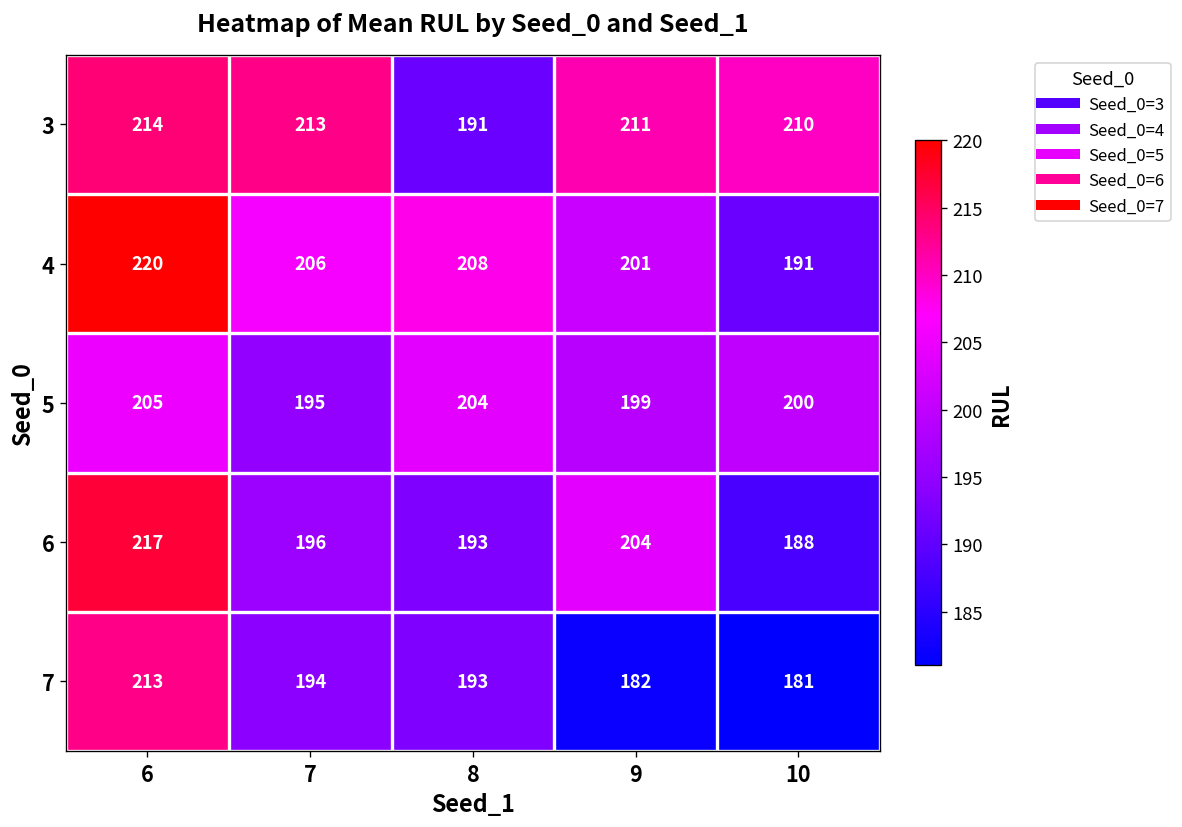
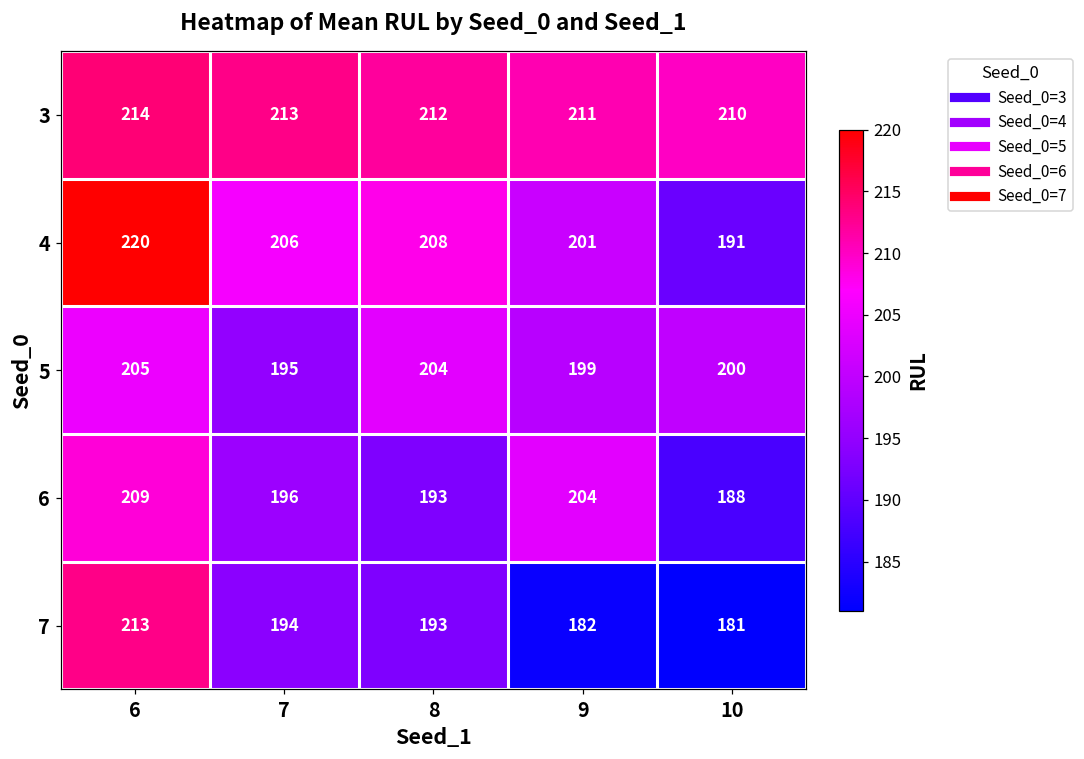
3, 8: 191 -> 212
6, 6: 217 -> 209
